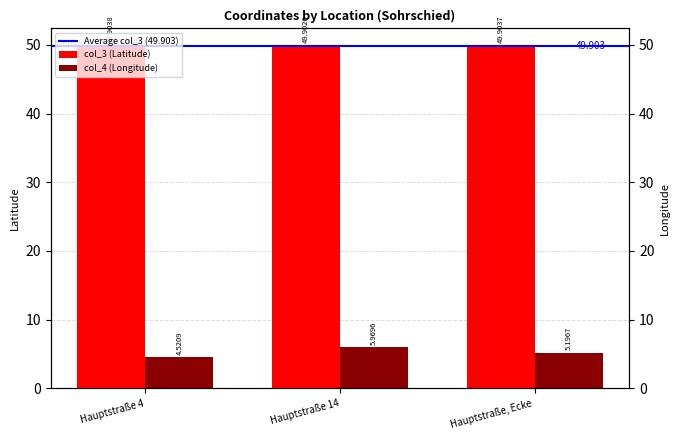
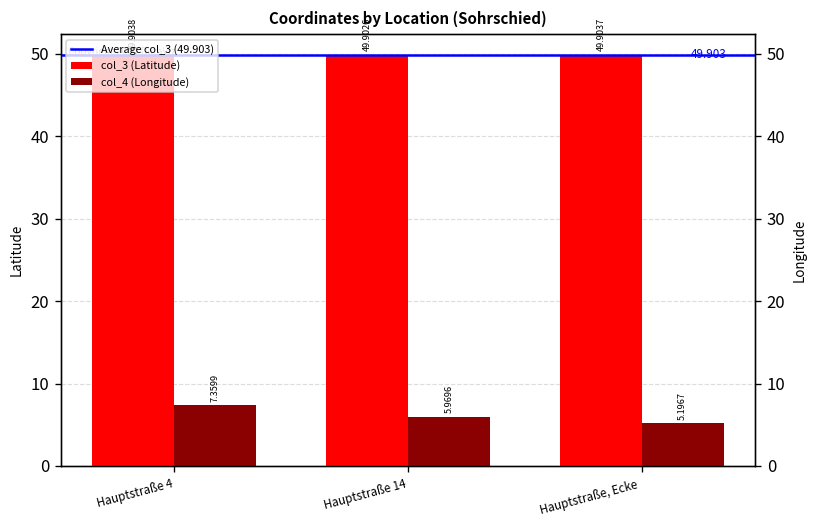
col_4 (Longitude), Hauptstraße 4: 4.5209 -> 7.3599
